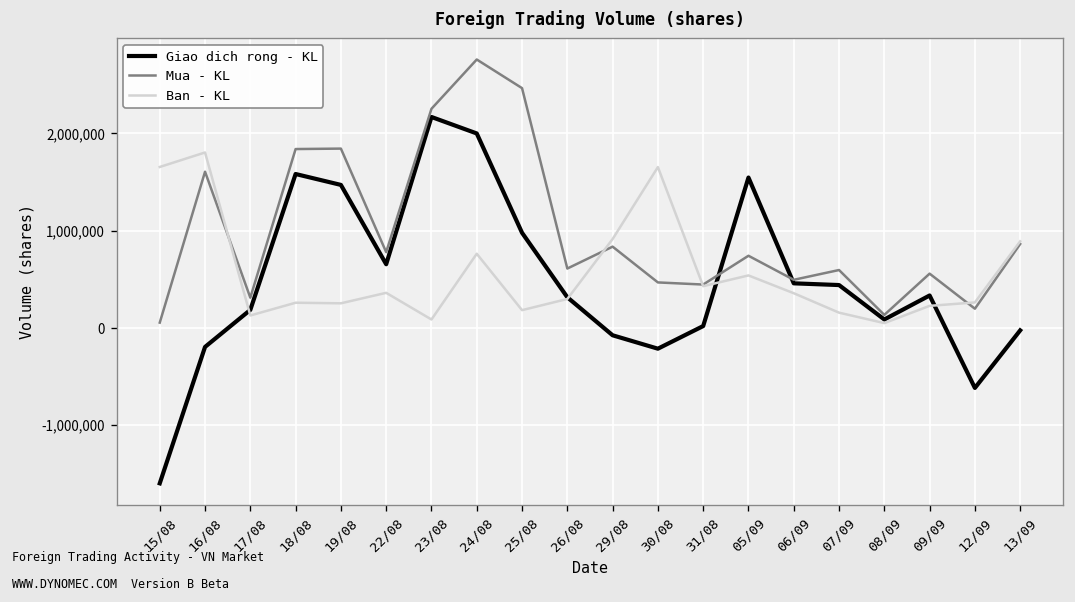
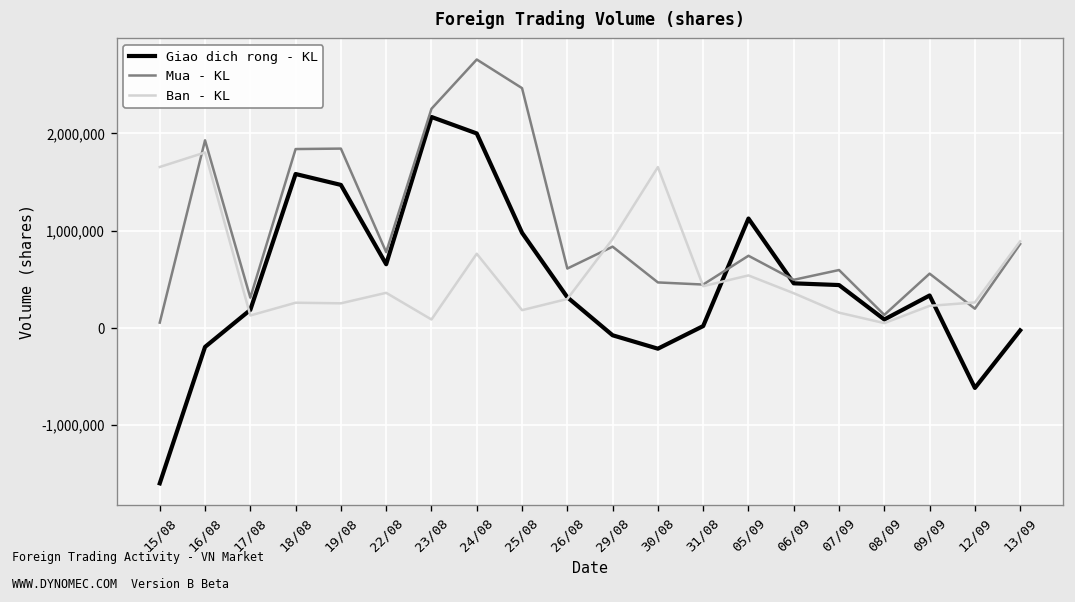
Mua - KL, 16/08: 1,600,000 -> 1,900,000
Giao dich rong - KL, 05/09: 1,500,000 -> 1,100,000
